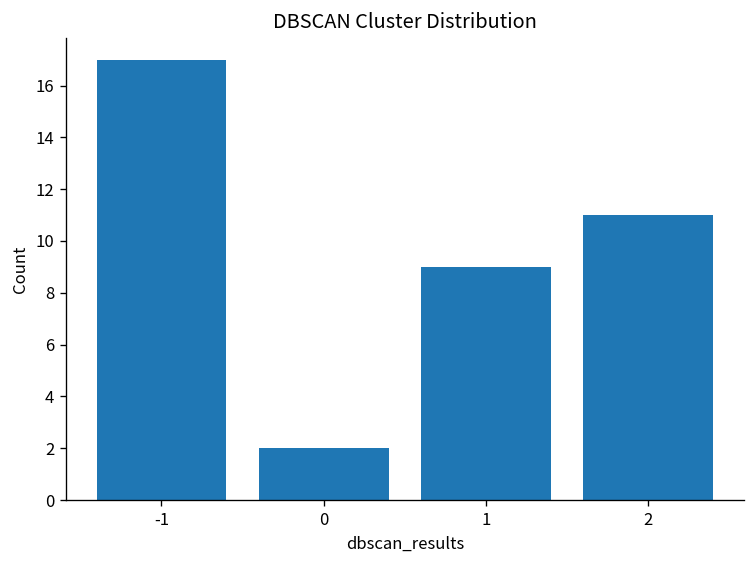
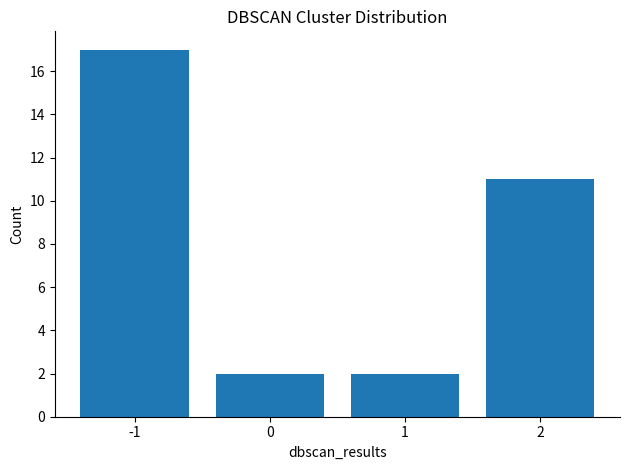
1: 9 -> 2
